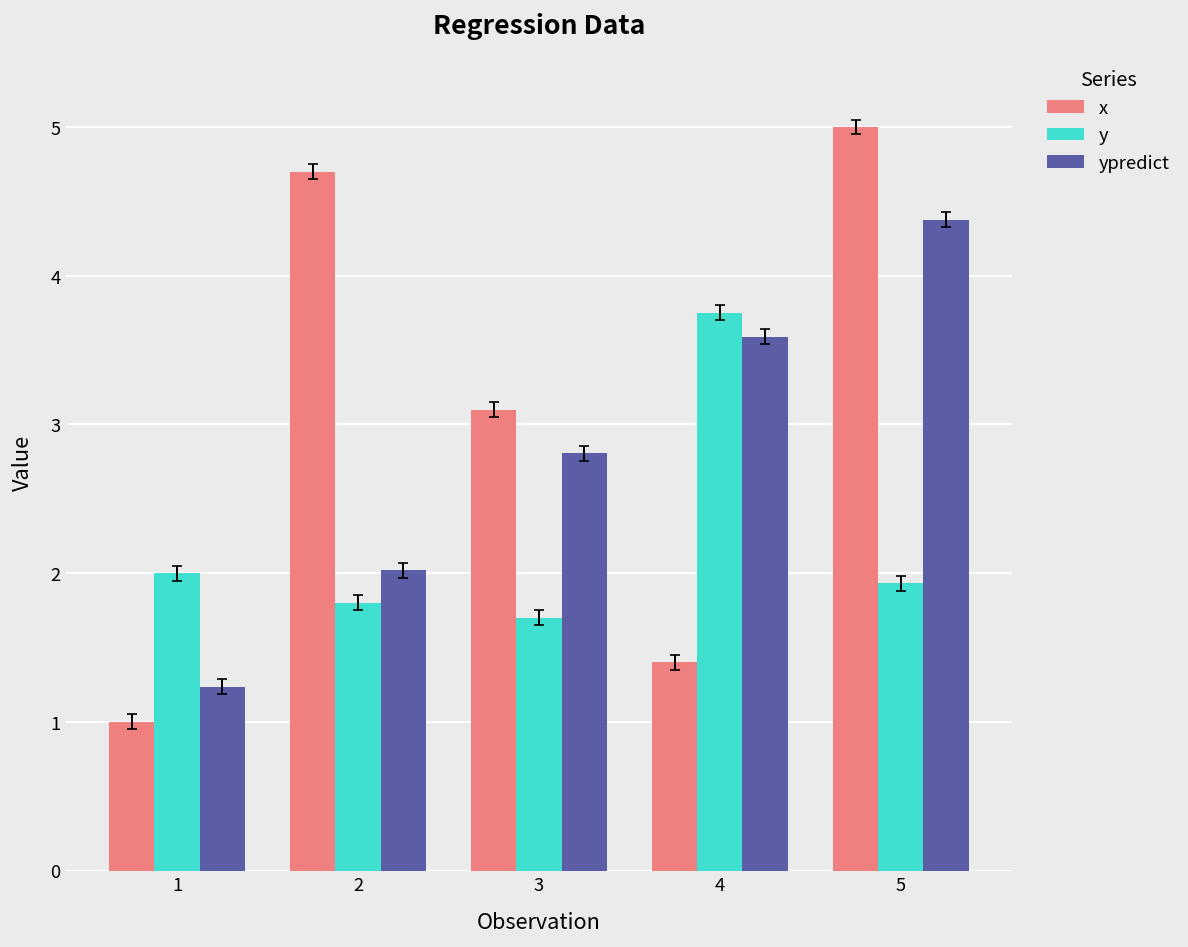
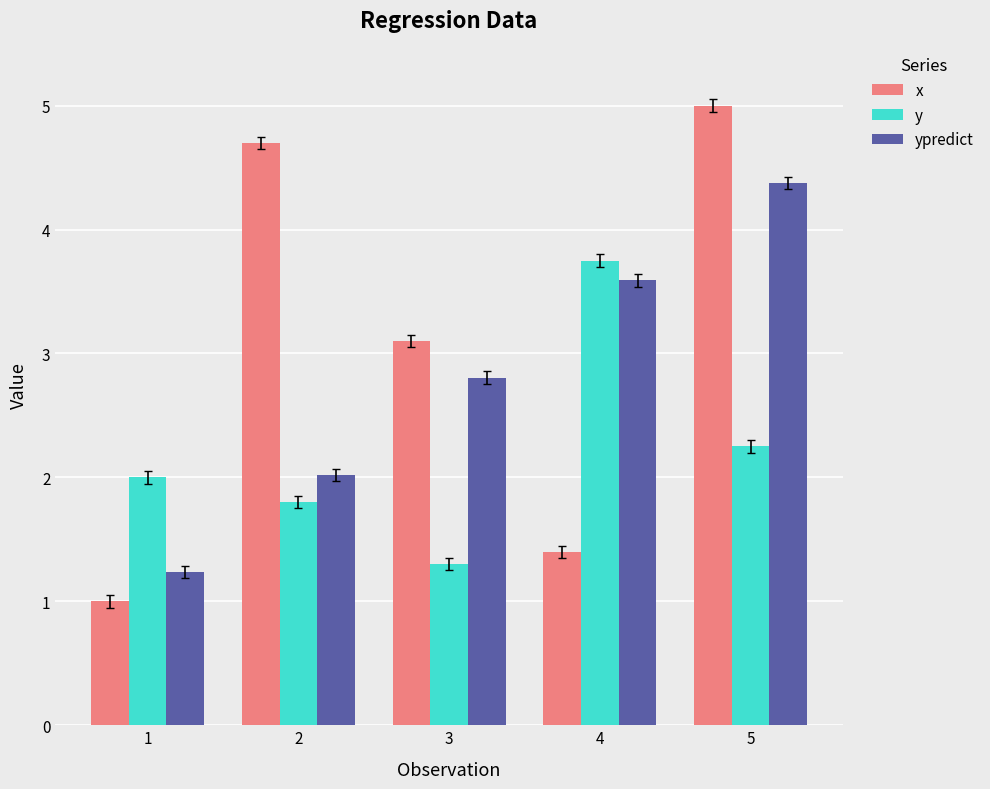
y, 3: 1.7 -> 1.3
y, 5: 1.93 -> 2.25
